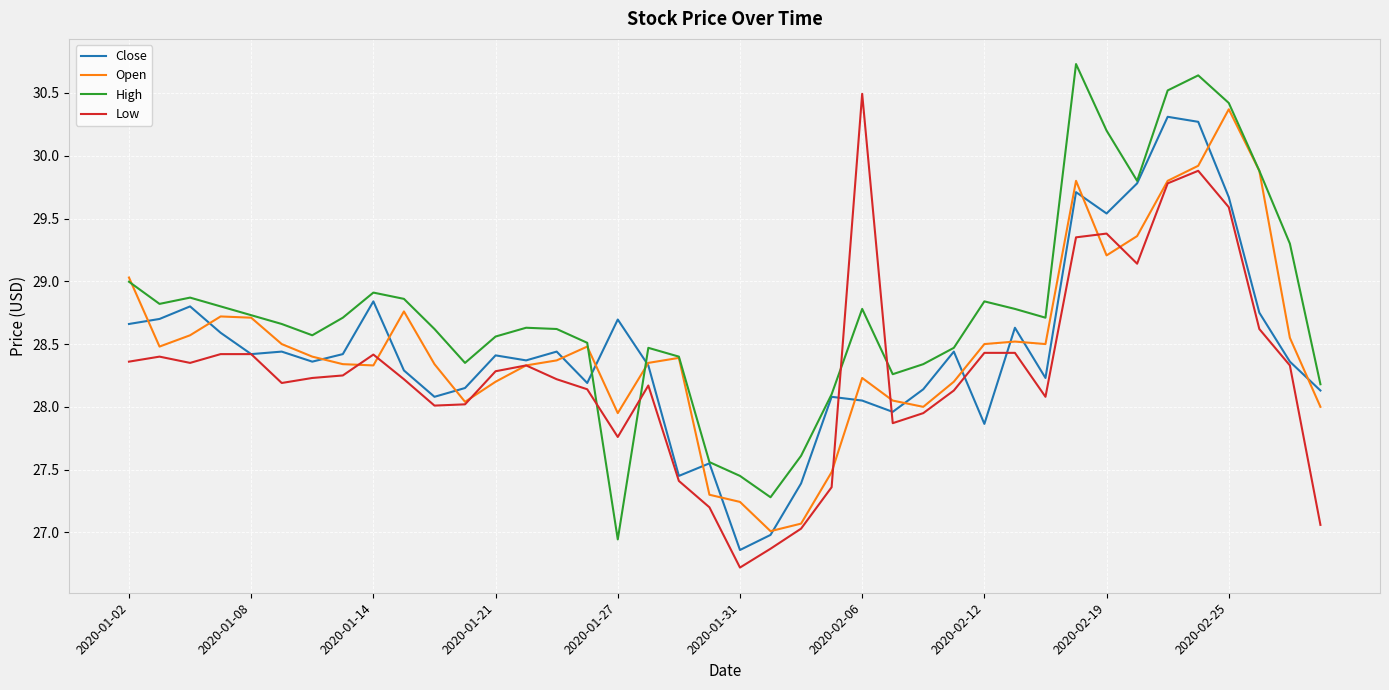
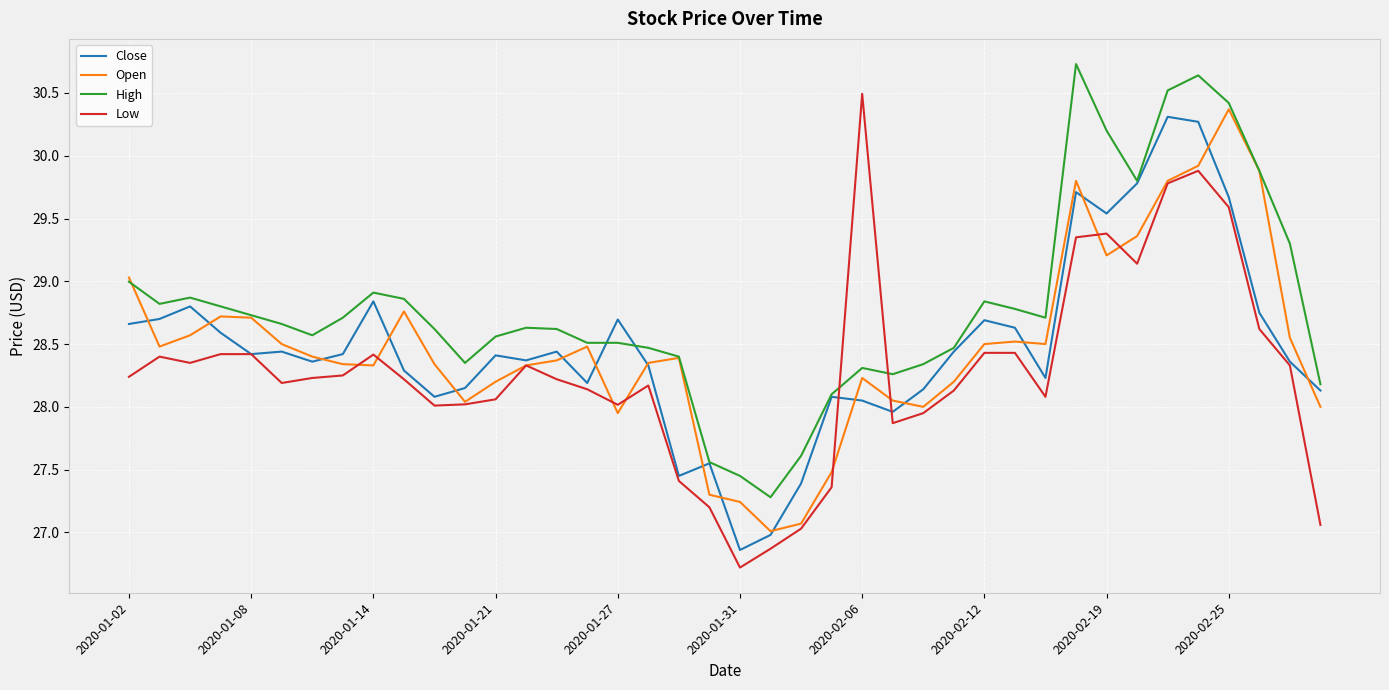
Low, 2020-01-02: 28.36 -> 28.24
Low, 2020-01-21: 28.28 -> 28.06
High, 2020-01-27: 26.94 -> 28.51
Low, 2020-01-27: 27.76 -> 28.02
High, 2020-02-06: 28.78 -> 28.31
Close, 2020-02-12: 27.86 -> 28.69
